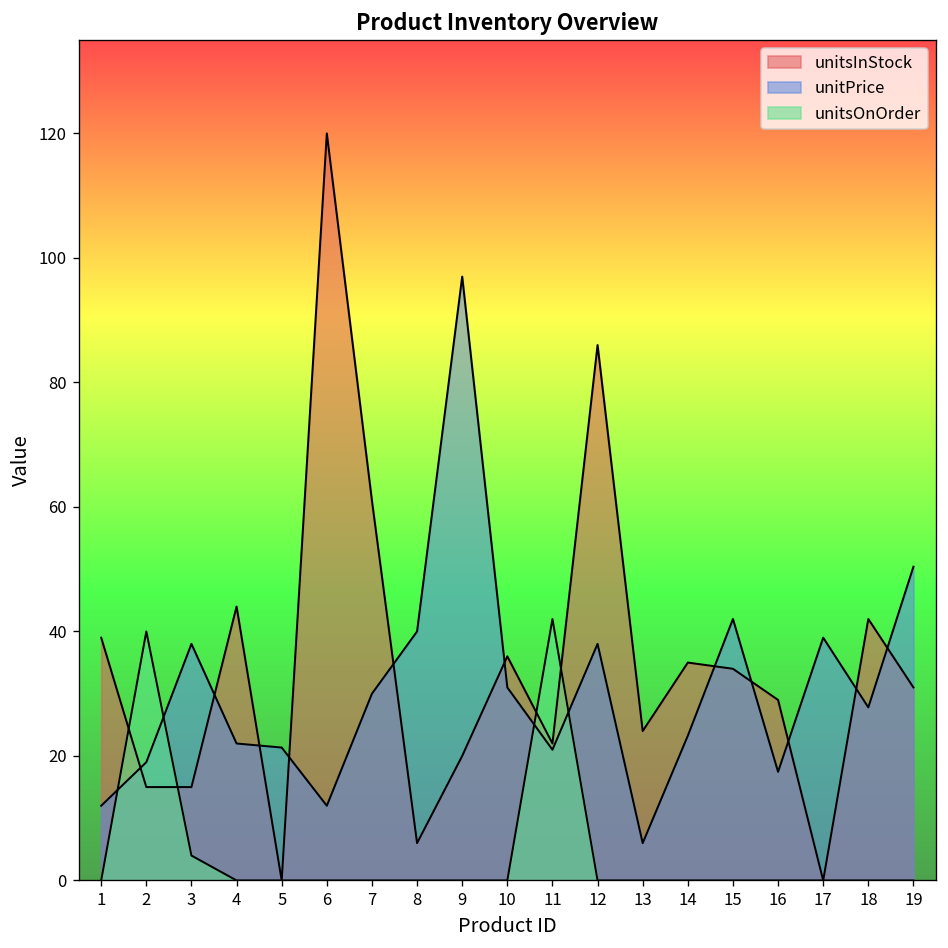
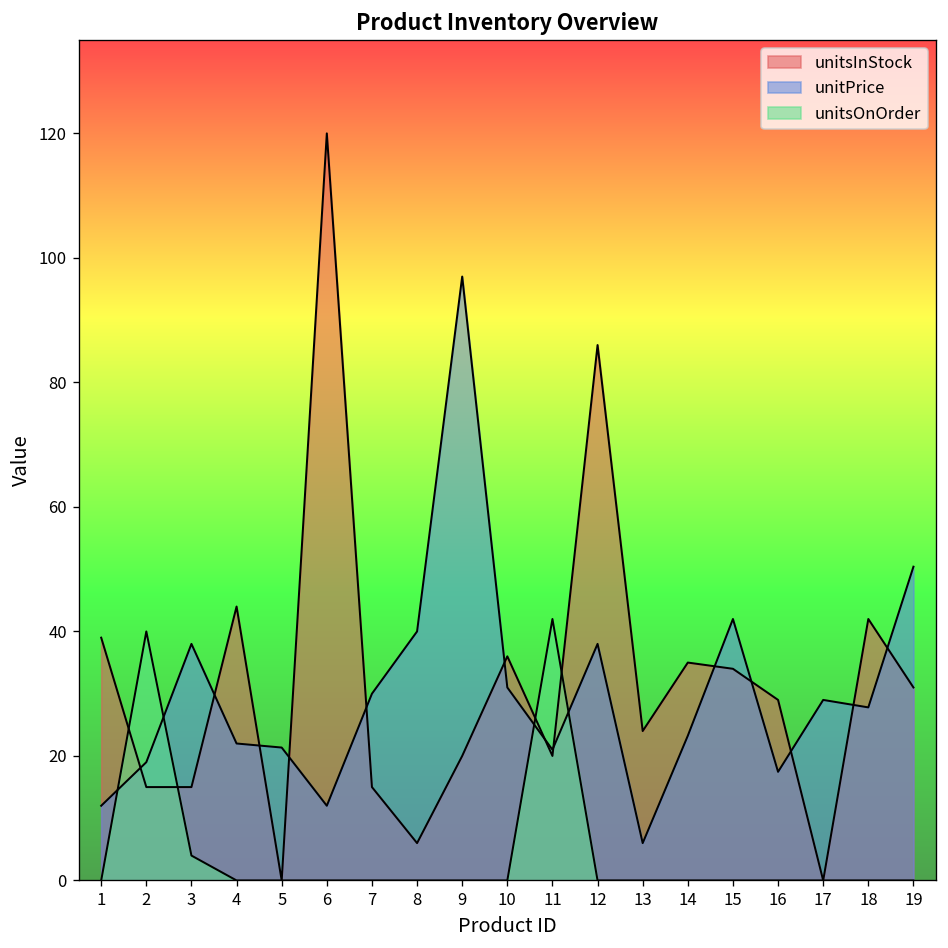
unitsInStock, 7: 61 -> 15
unitsInStock, 11: 22 -> 20
unitPrice, 17: 39 -> 29
